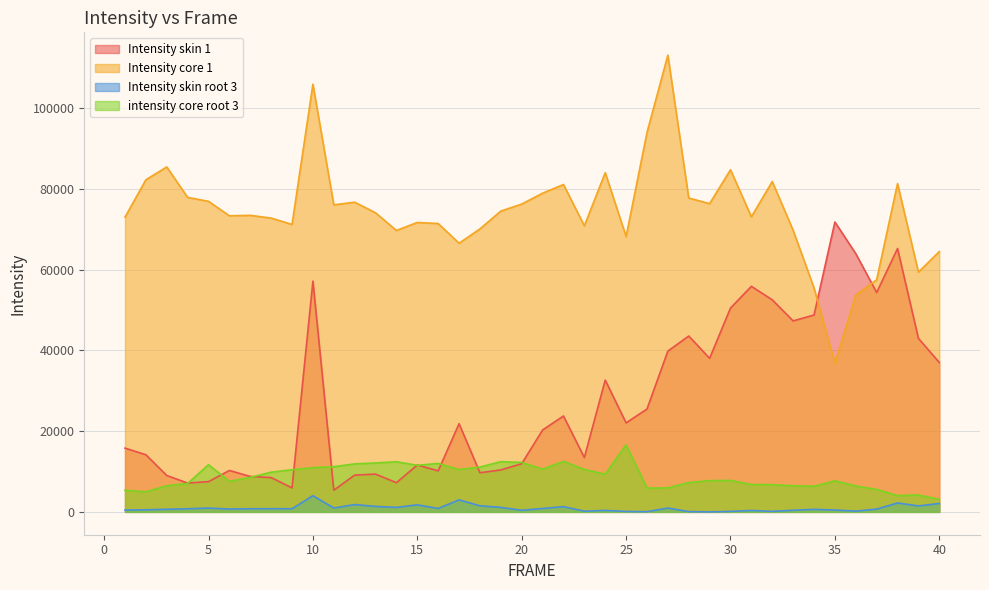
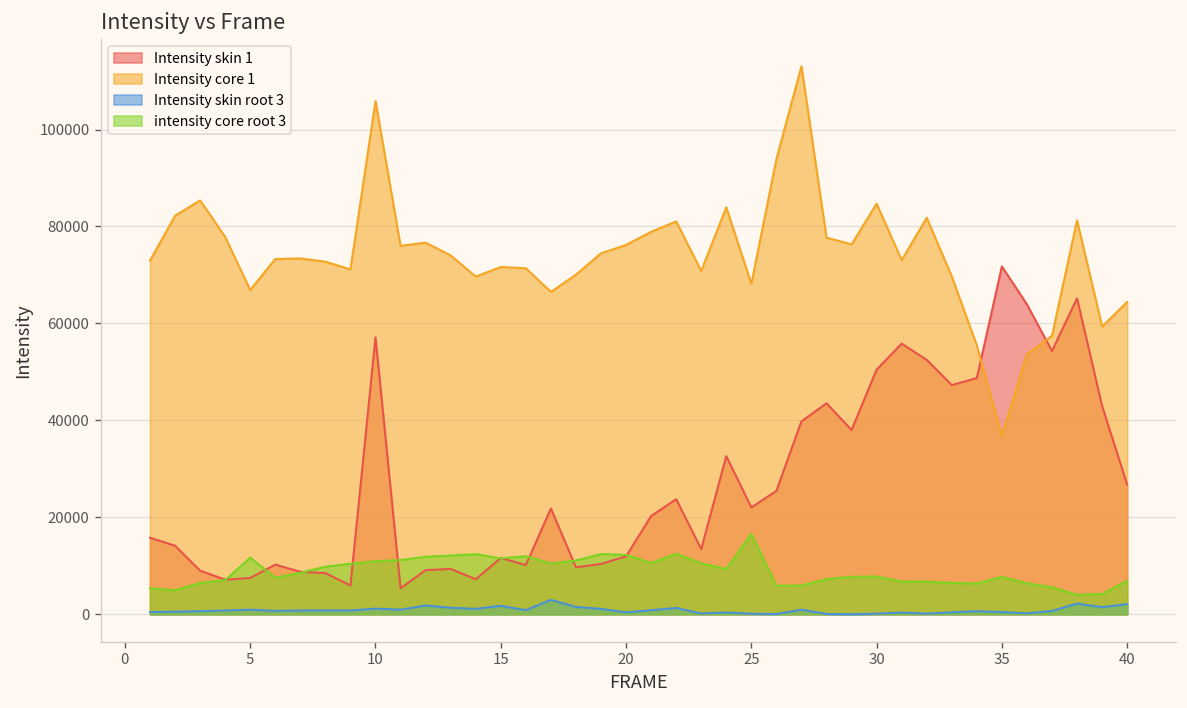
Intensity core 1, 5: 77000 -> 67000
Intensity skin root 3, 10: 4000 -> 1000
Intensity skin 1, 40: 37000 -> 27000
intensity core root 3, 40: 3000 -> 7000
